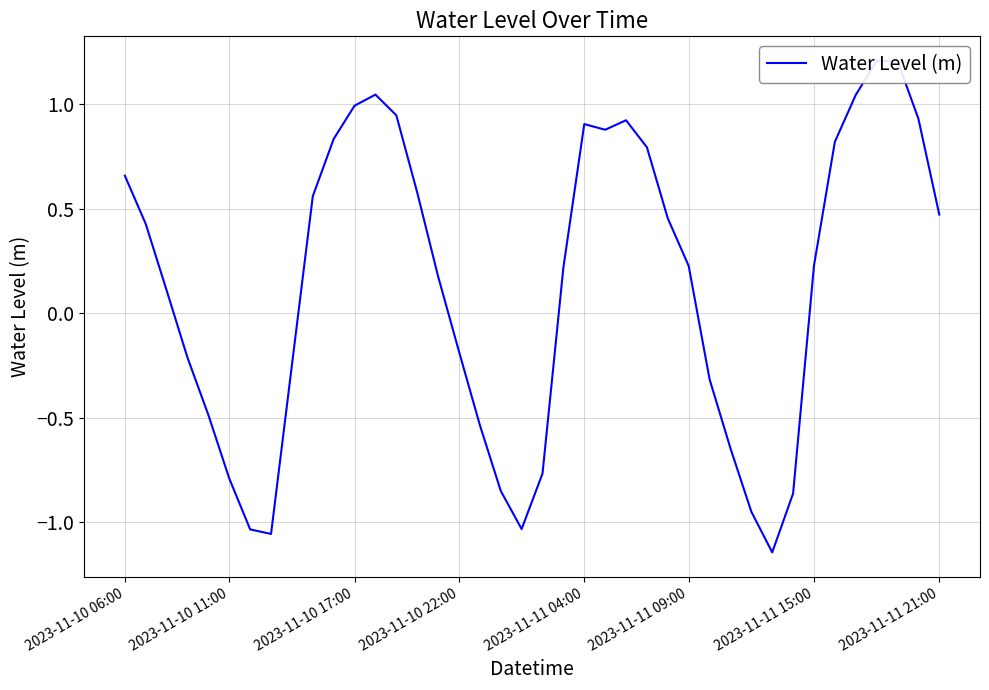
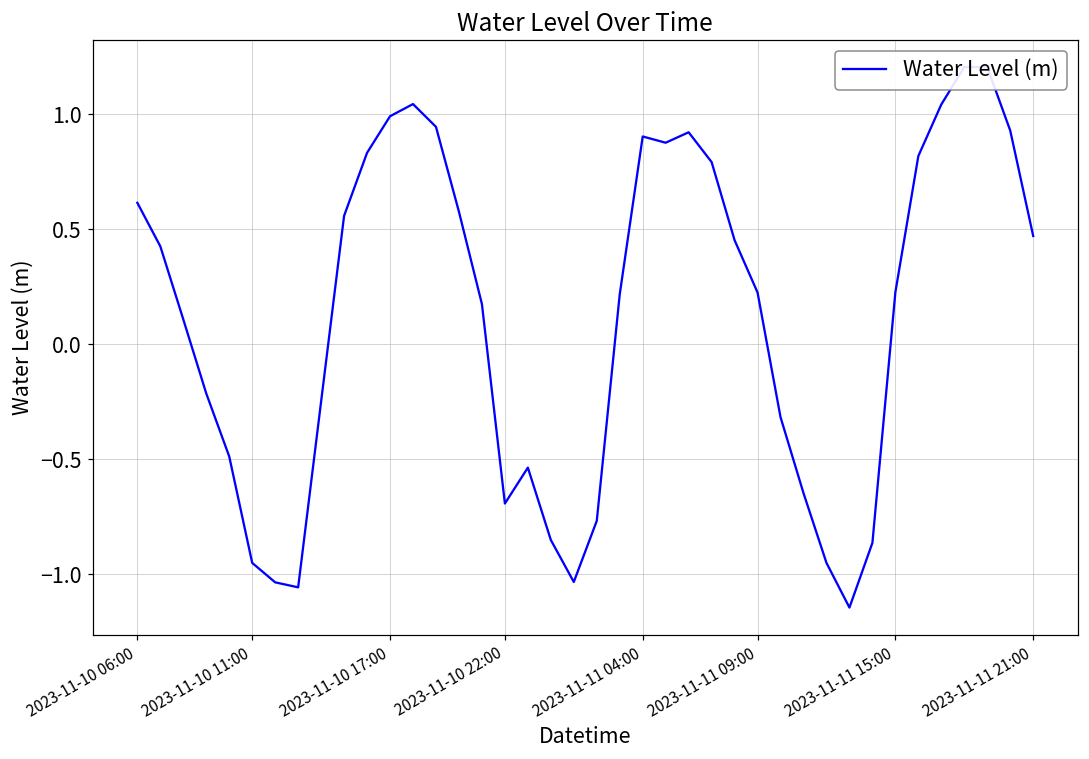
2023-11-10 06:00: 0.66 -> 0.62
2023-11-10 11:00: -0.79 -> -0.95
2023-11-10 22:00: -0.18 -> -0.69
